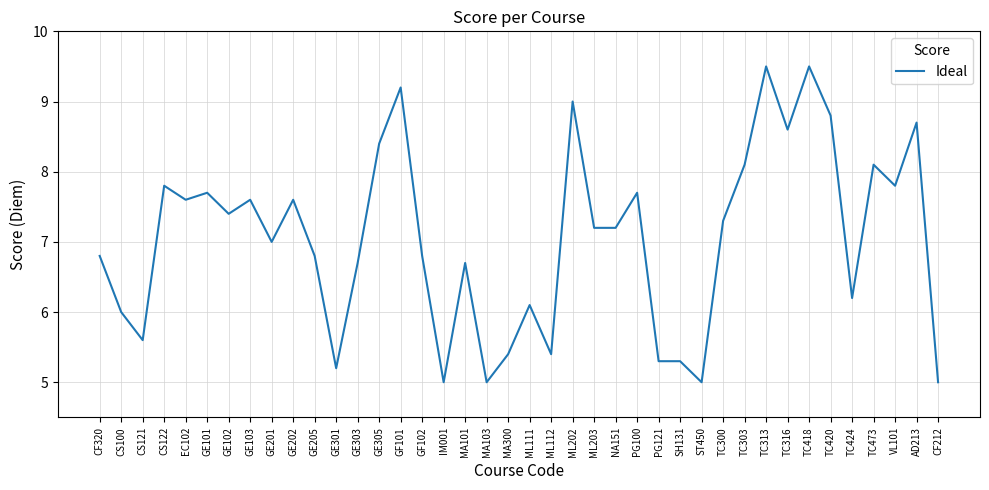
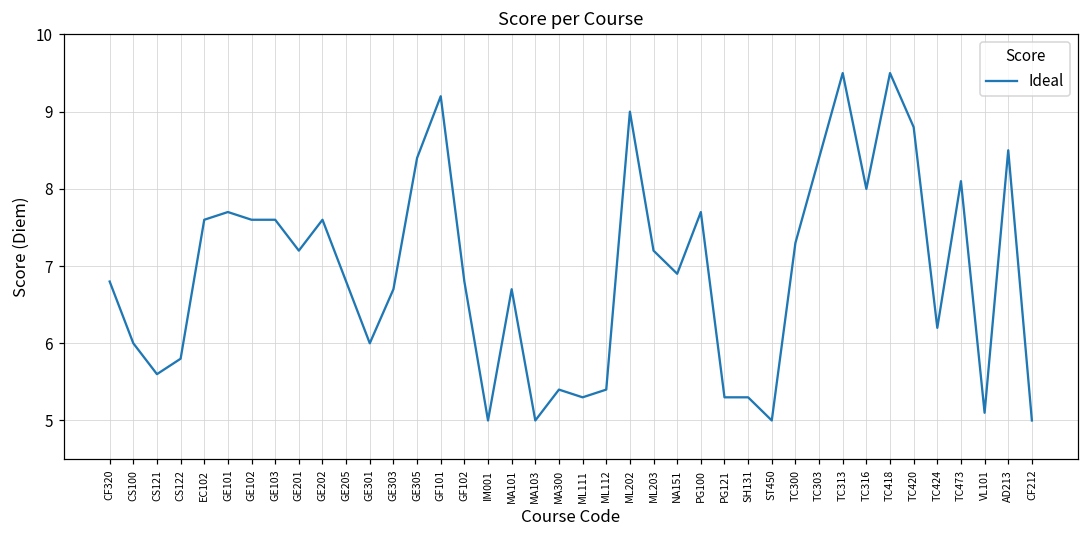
CS122: 7.8 -> 5.8
GE102: 7.4 -> 7.6
GE201: 7.0 -> 7.2
GE301: 5.2 -> 6.0
ML111: 6.1 -> 5.3
NA151: 7.2 -> 6.9
TC303: 8.1 -> 8.4
TC316: 8.6 -> 8.0
VL101: 7.8 -> 5.1
AD213: 8.7 -> 8.5
